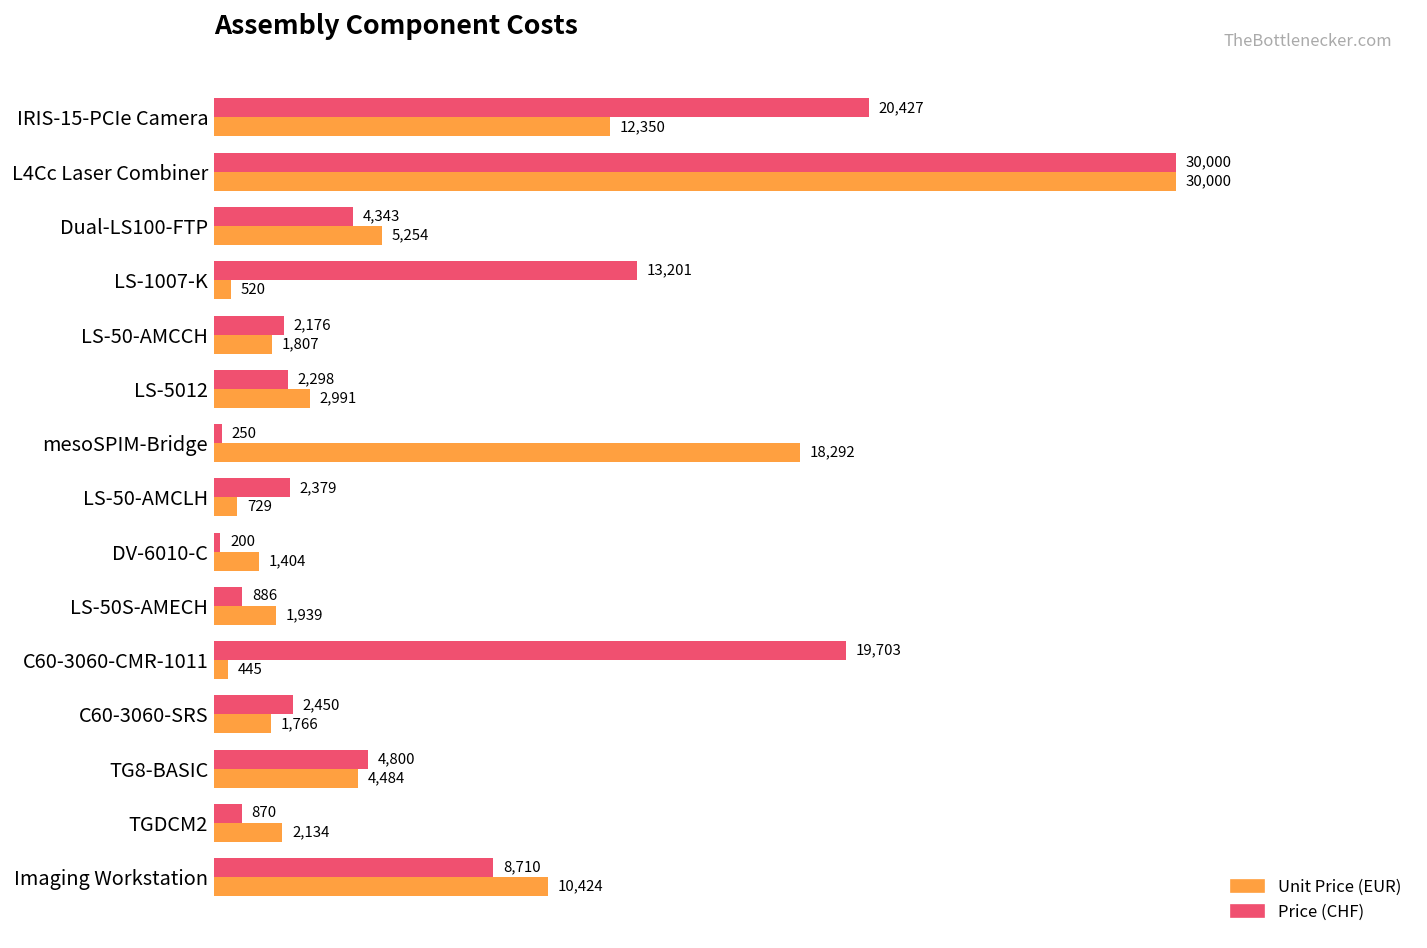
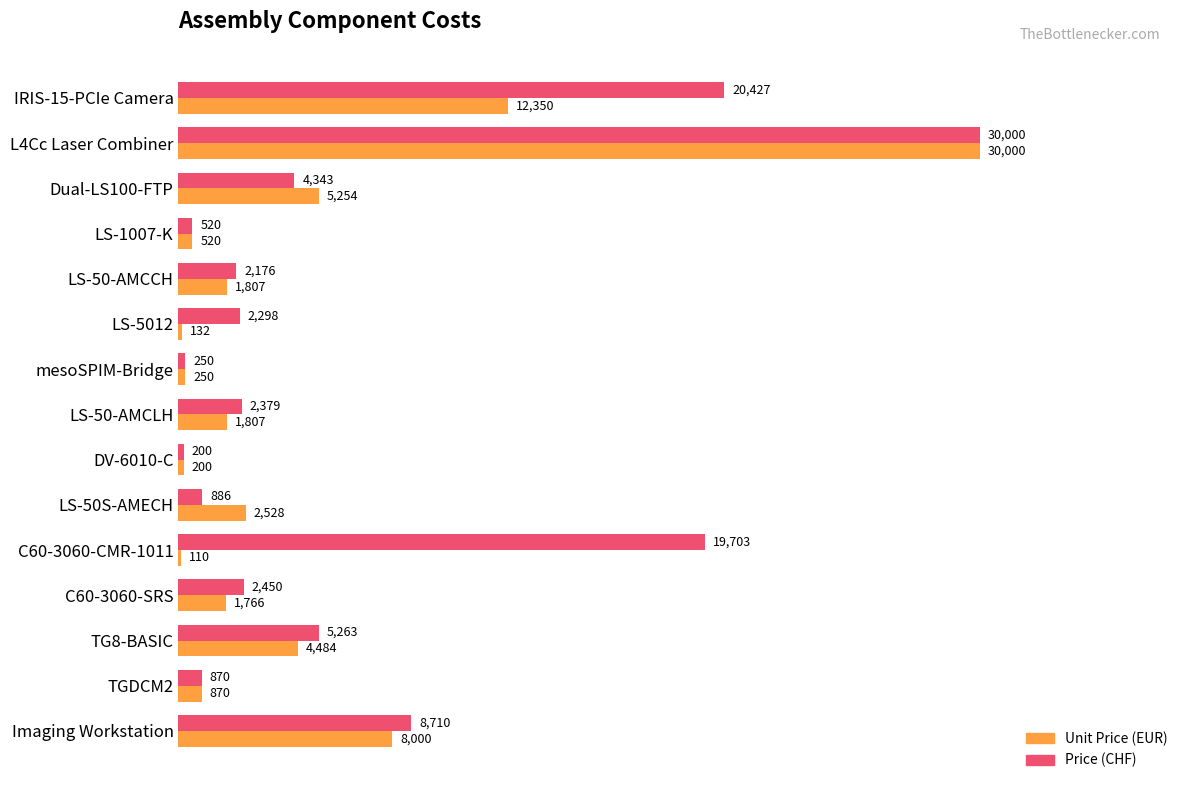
Price (CHF), LS-1007-K: 13,201 -> 520
Unit Price (EUR), LS-5012: 2,991 -> 132
Unit Price (EUR), mesoSPIM-Bridge: 18,292 -> 250
Unit Price (EUR), LS-50-AMCLH: 729 -> 1,807
Unit Price (EUR), DV-6010-C: 1,404 -> 200
Unit Price (EUR), LS-50S-AMECH: 1,939 -> 2,528
Unit Price (EUR), C60-3060-CMR-1011: 445 -> 110
Price (CHF), TG8-BASIC: 4,800 -> 5,263
Unit Price (EUR), TGDCM2: 2,134 -> 870
Unit Price (EUR), Imaging Workstation: 10,424 -> 8,000
